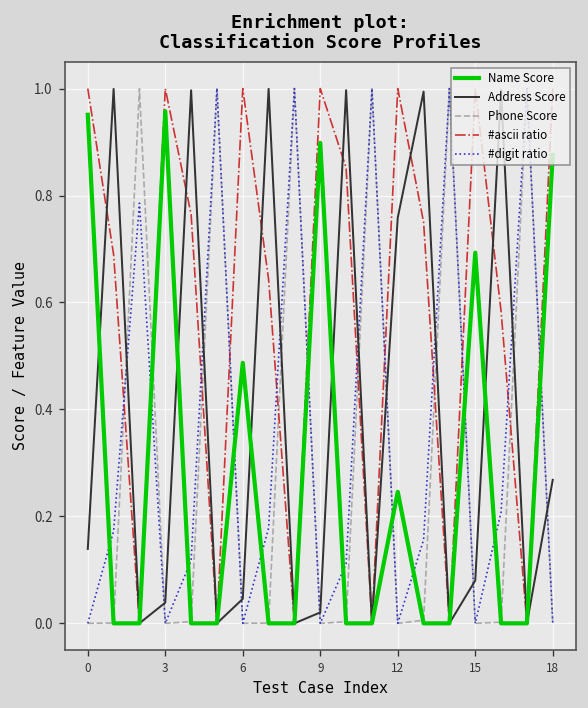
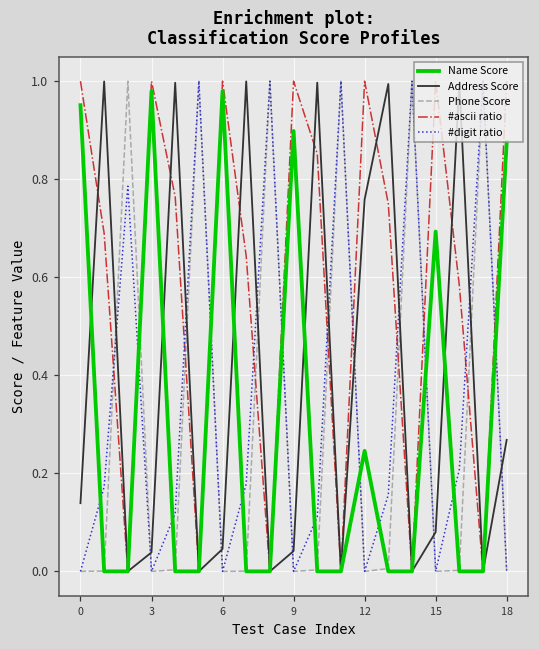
Name Score, 3: 0.96 -> 0.98
Name Score, 6: 0.49 -> 0.98
Address Score, 9: 0.02 -> 0.04
